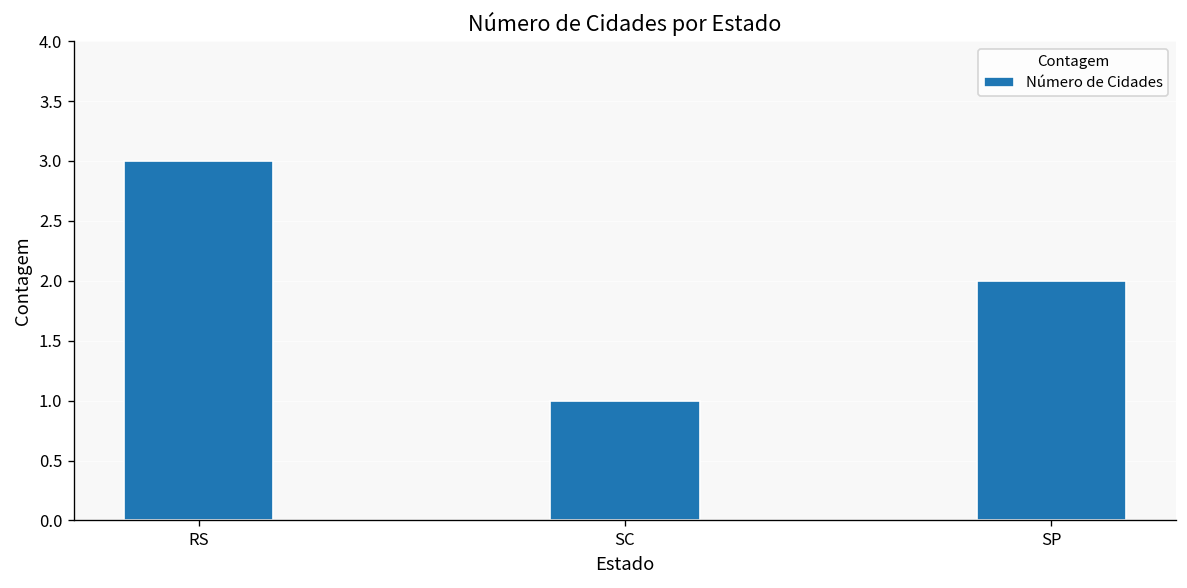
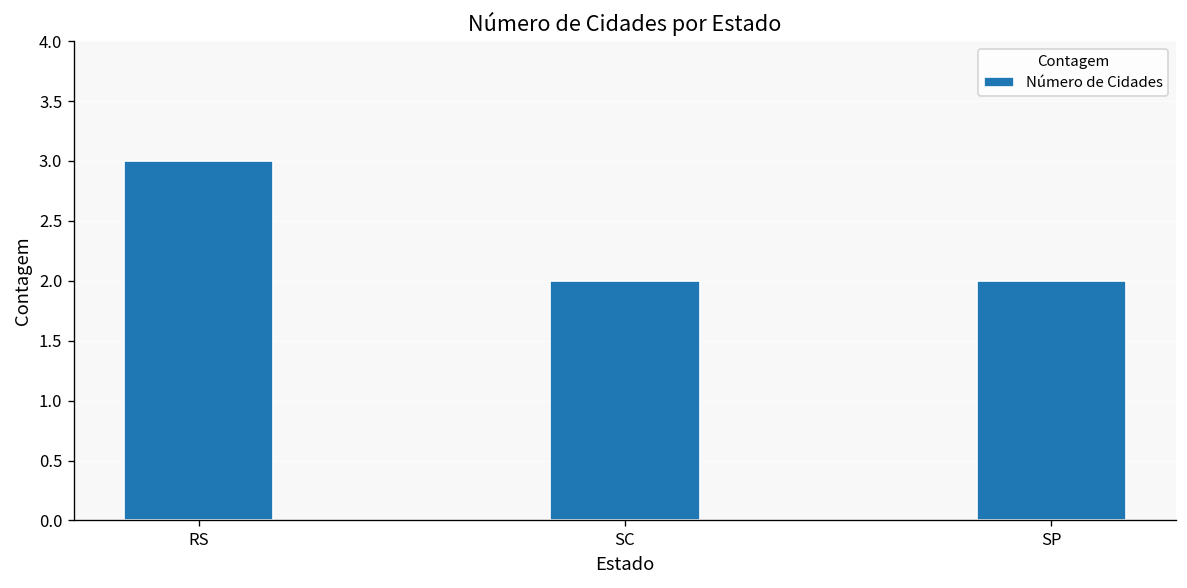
SC: 1 -> 2
